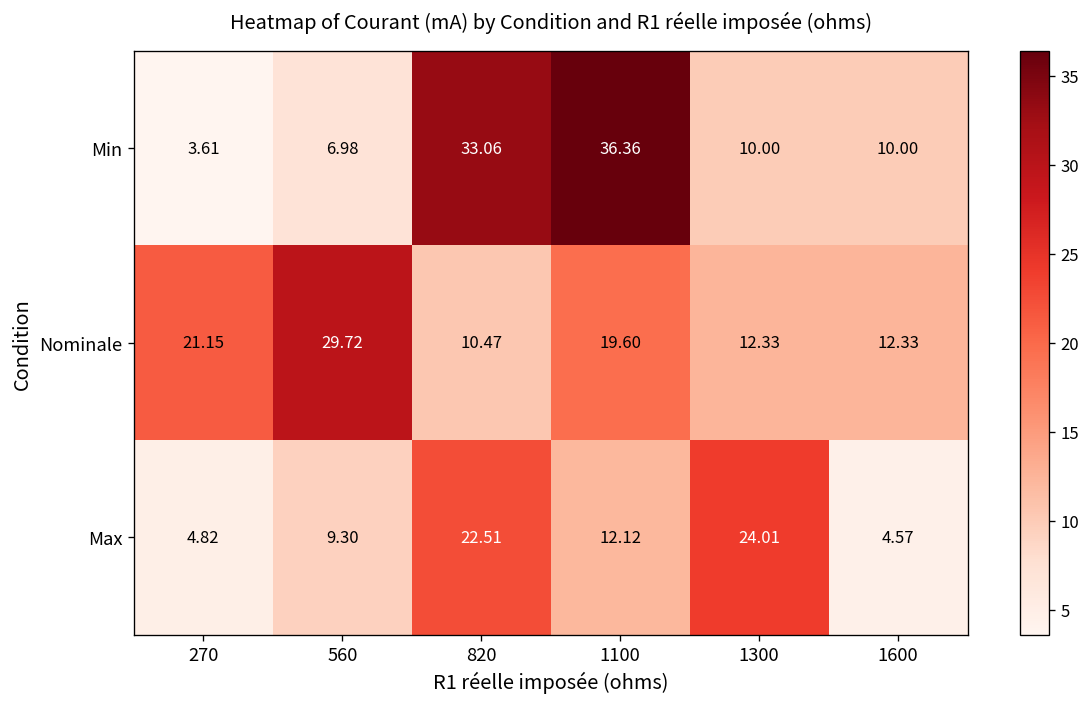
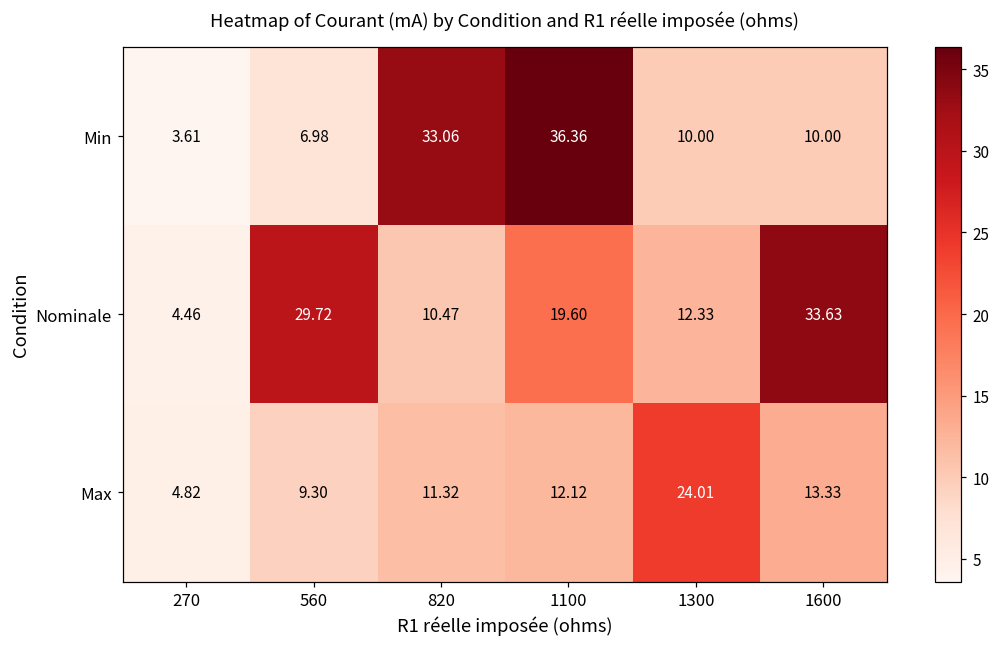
Nominale, 270: 21.15 -> 4.46
Nominale, 1600: 12.33 -> 33.63
Max, 820: 22.51 -> 11.32
Max, 1600: 4.57 -> 13.33
